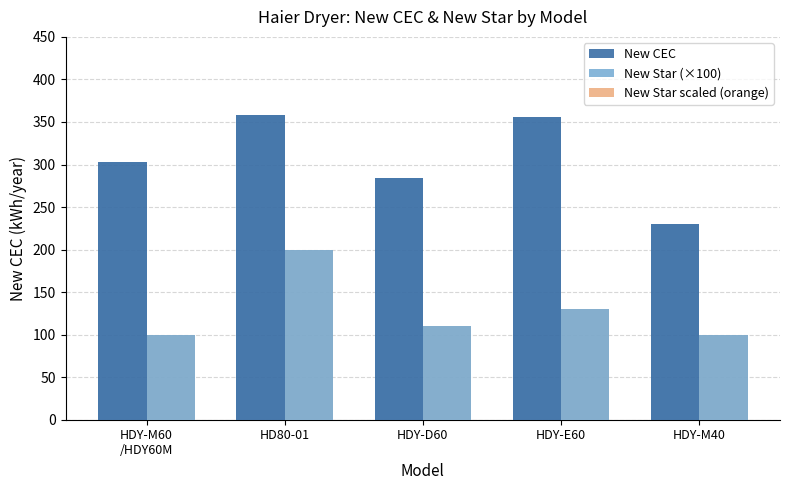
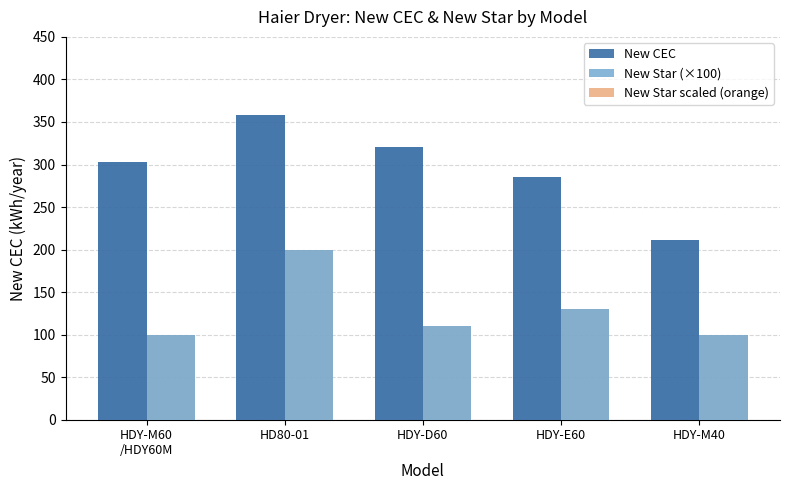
New CEC, HDY-D60: 280 -> 320
New CEC, HDY-E60: 360 -> 290
New CEC, HDY-M40: 230 -> 210
